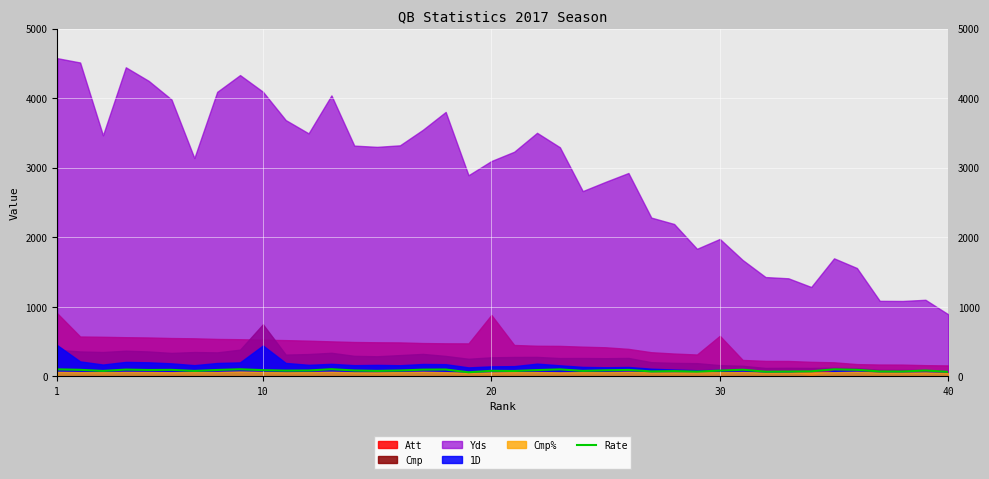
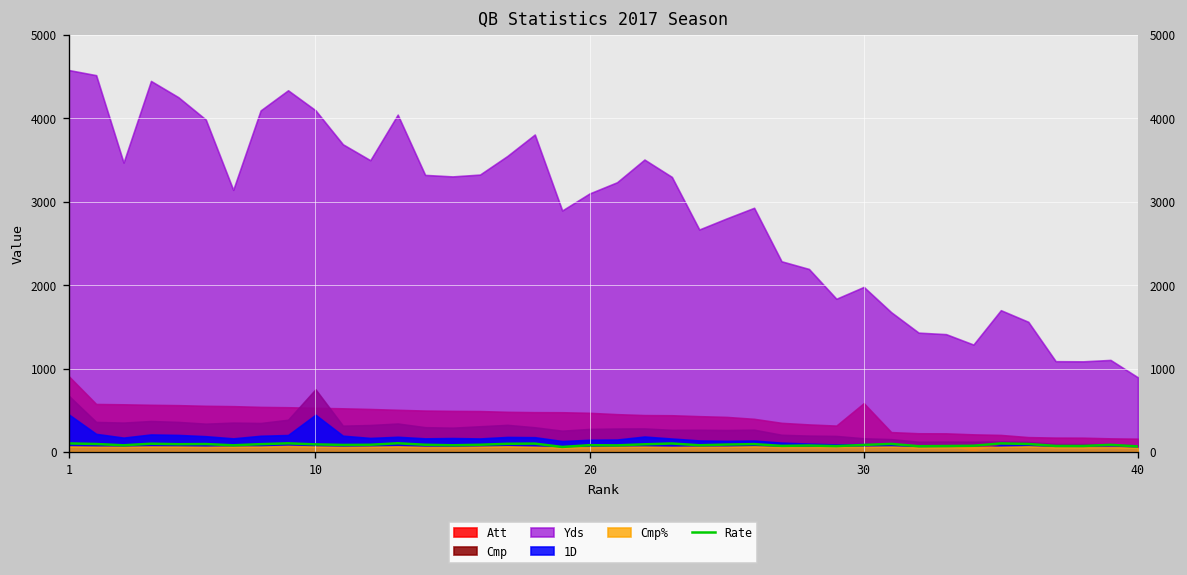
Cmp, 1: 400 -> 700
Att, 20: 900 -> 500
